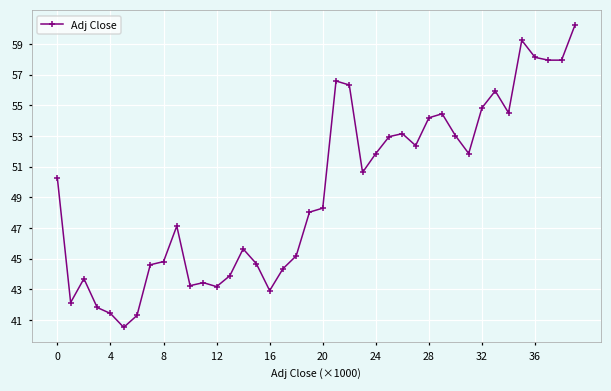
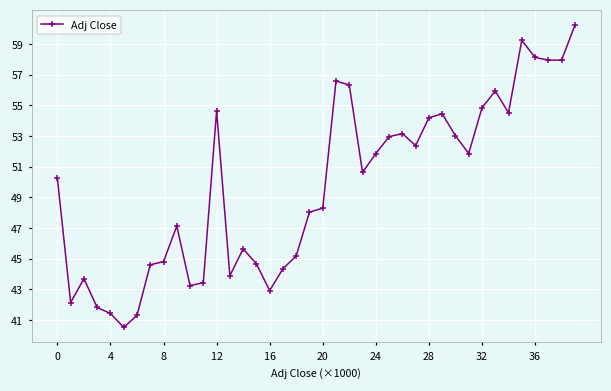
12: 43.2 -> 54.6
